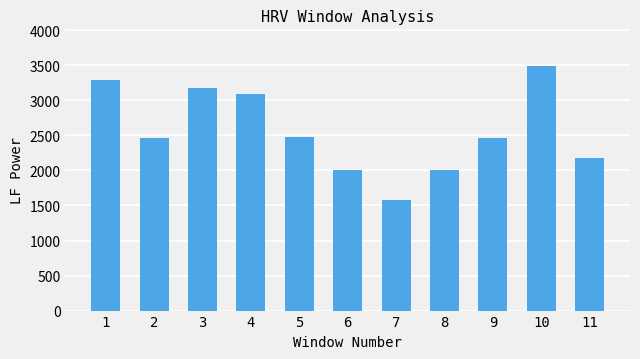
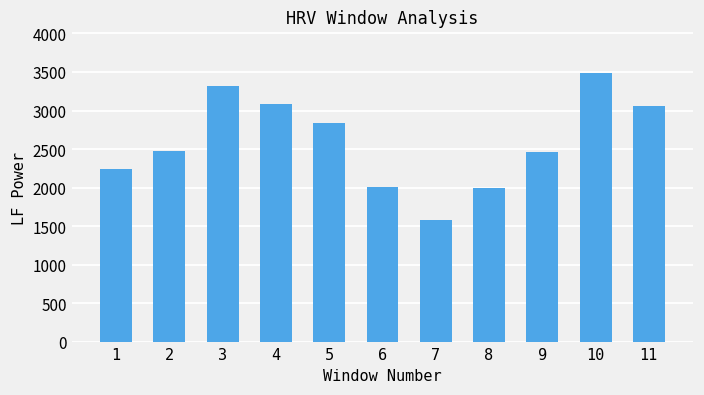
1: 3300 -> 2200
3: 3200 -> 3300
5: 2500 -> 2800
11: 2200 -> 3100
